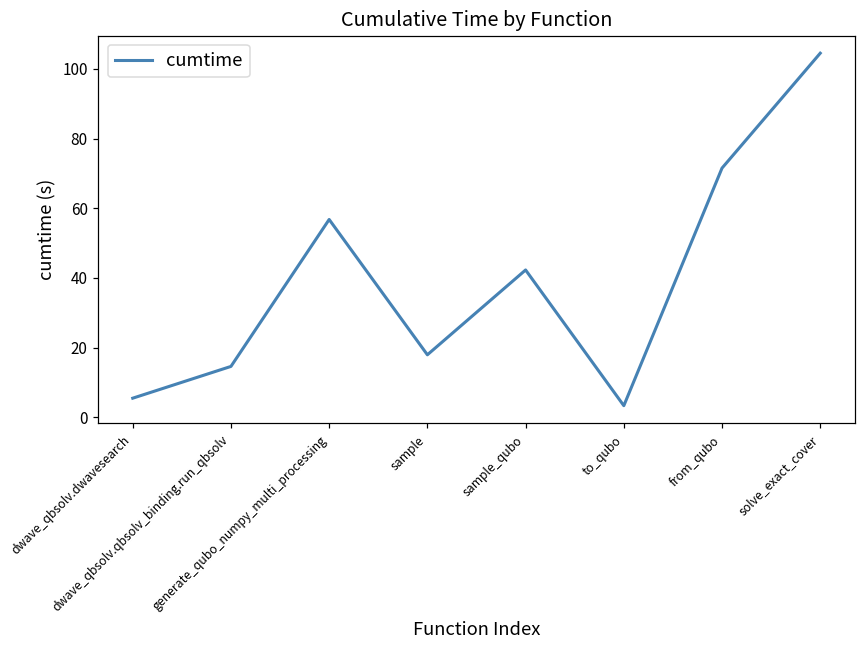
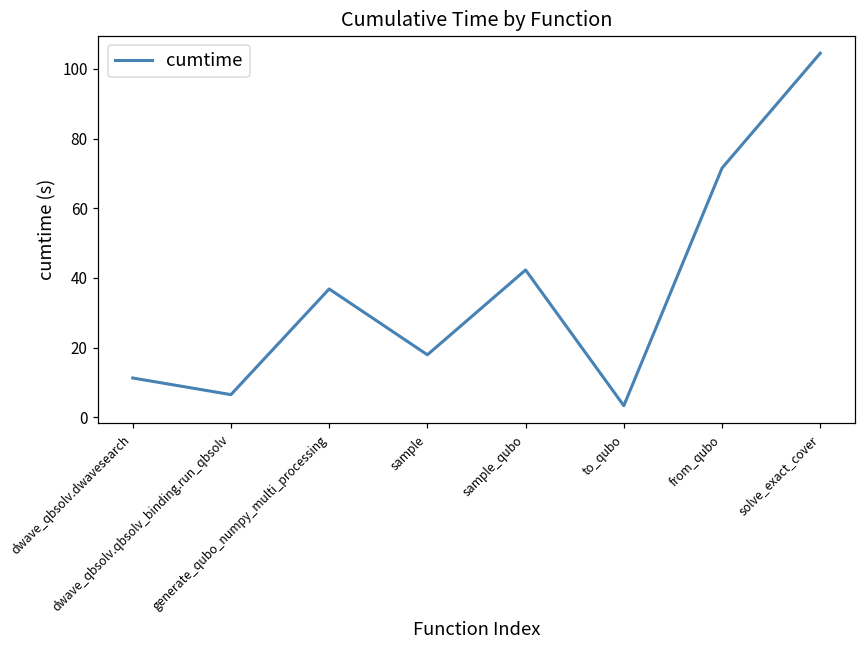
dwave_qbsolv.dwavesearch: 5 -> 11
dwave_qbsolv.qbsolv_binding.run_qbsolv: 15 -> 7
generate_qubo_numpy_multi_processing: 57 -> 37
